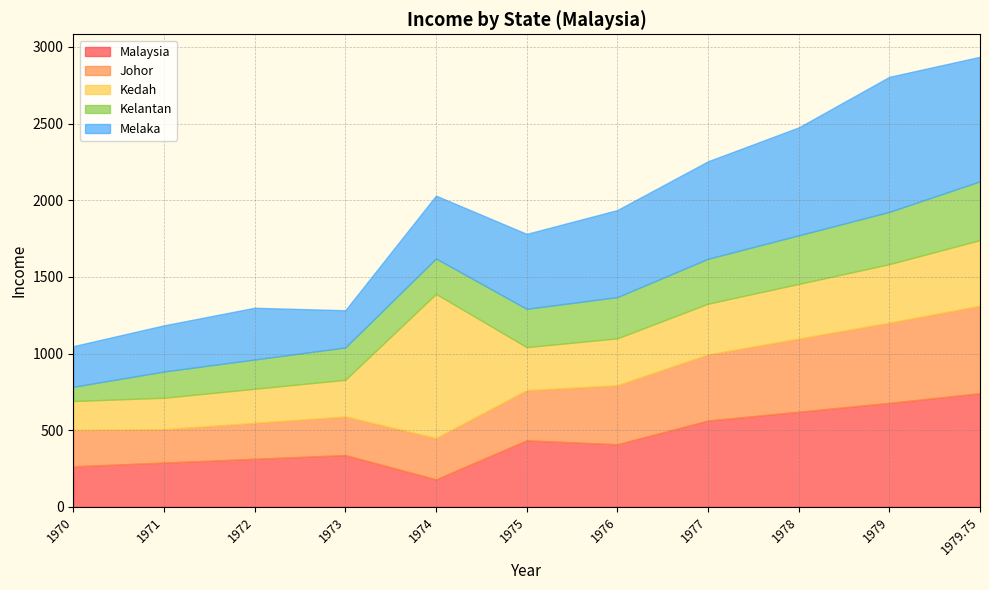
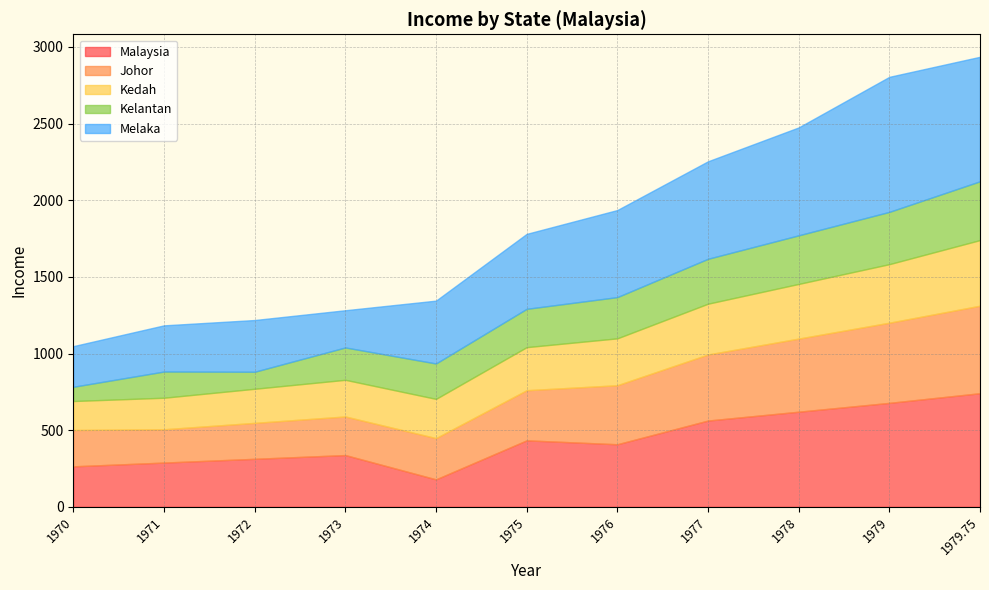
Kelantan, 1972: 190 -> 110
Kedah, 1974: 940 -> 260
